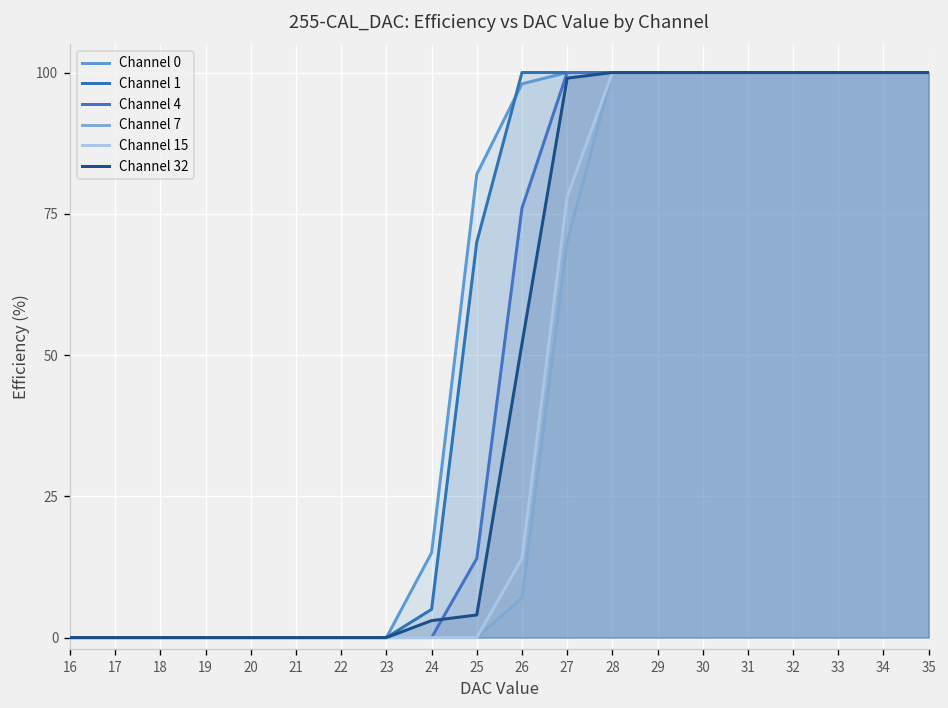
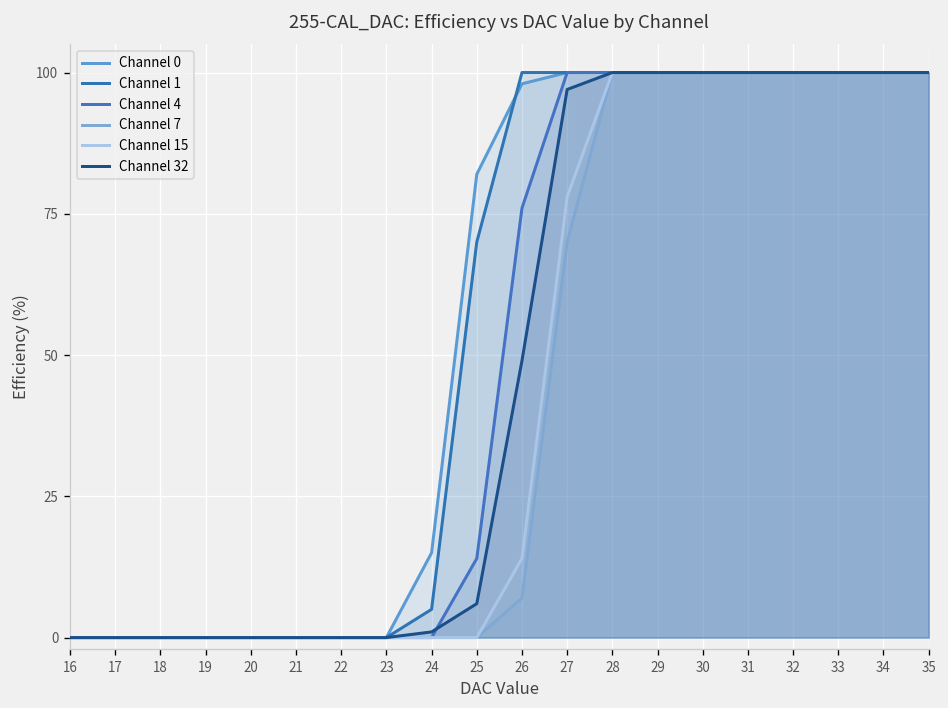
Channel 32, 24: 3 -> 1
Channel 32, 25: 4 -> 6
Channel 32, 26: 52 -> 49
Channel 32, 27: 99 -> 97
